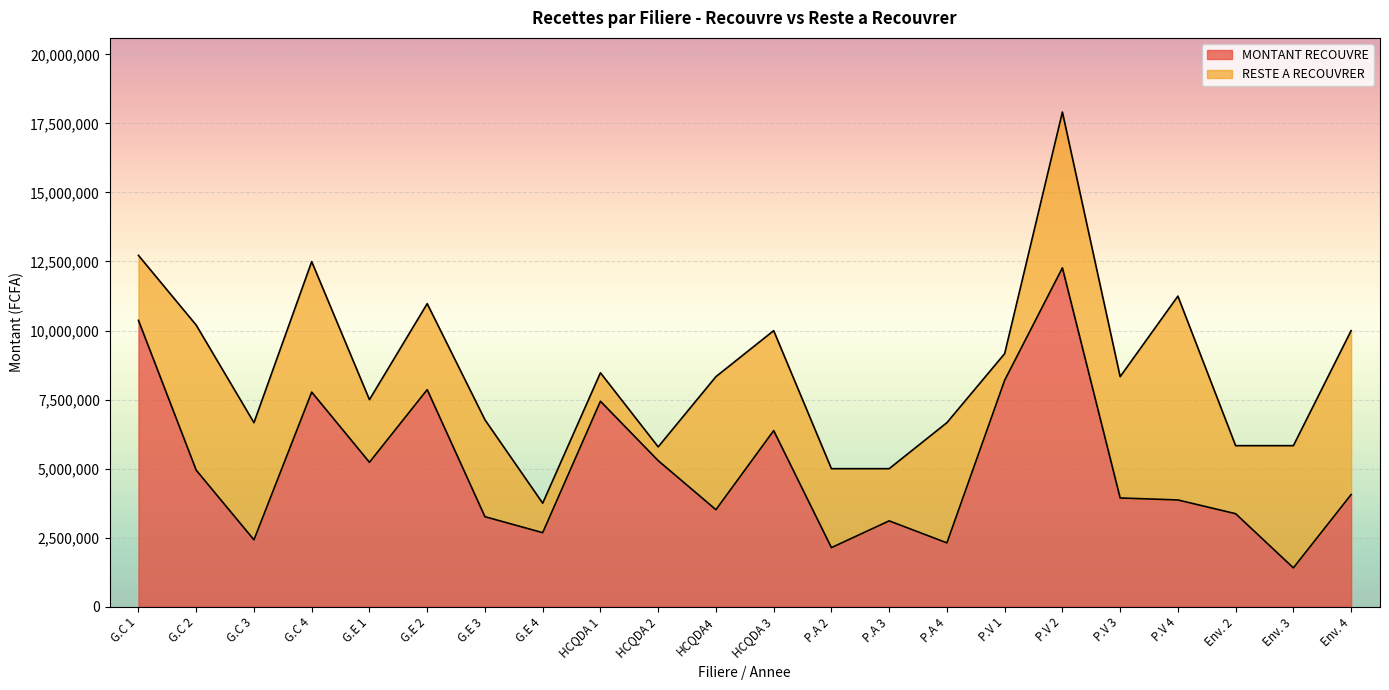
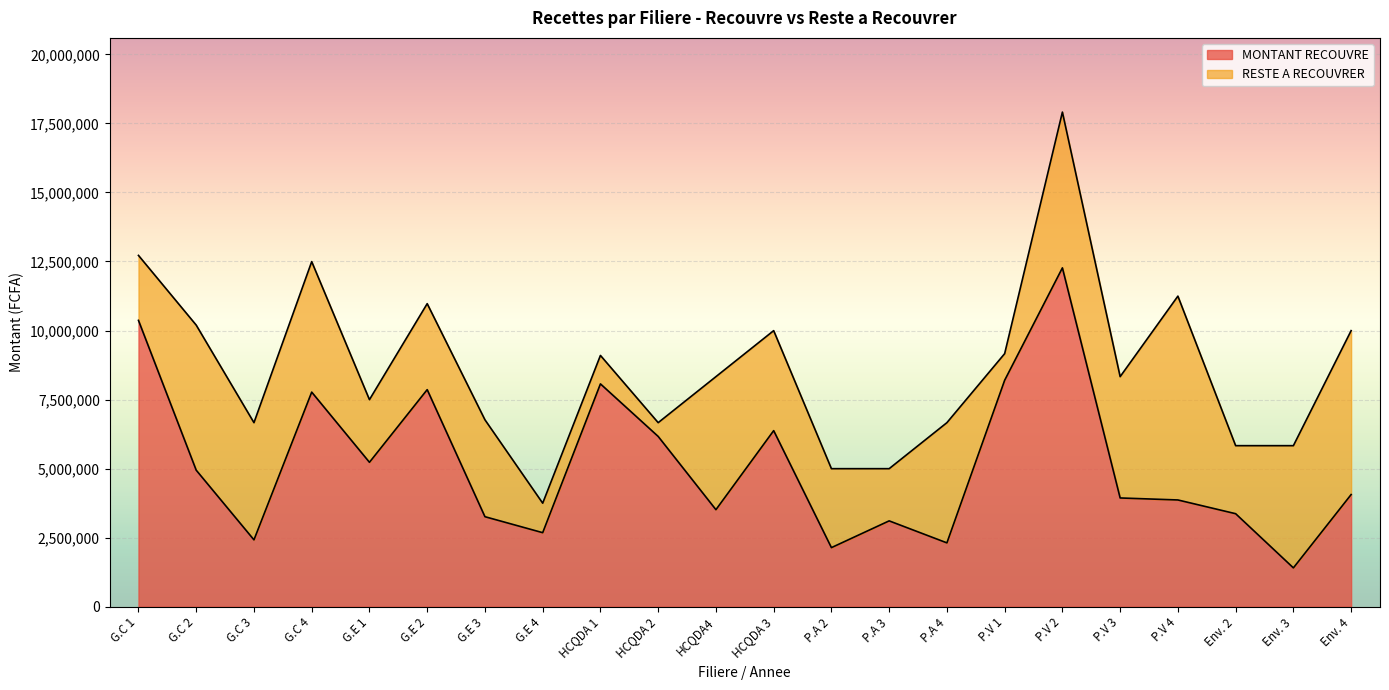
MONTANT RECOUVRE, HCQDA 1: 7,400,000 -> 8,100,000
MONTANT RECOUVRE, HCQDA 2: 5,300,000 -> 6,200,000
